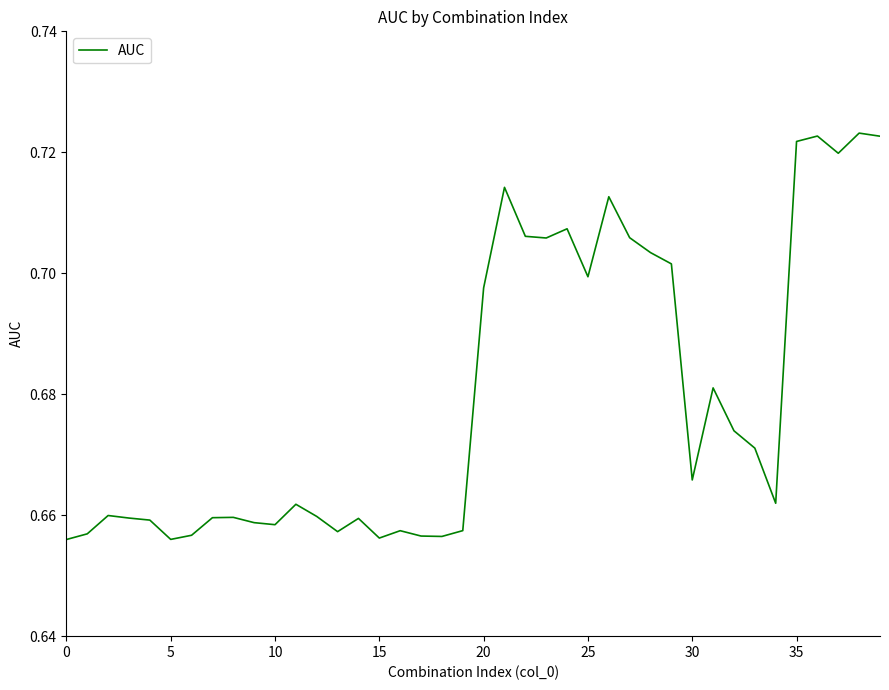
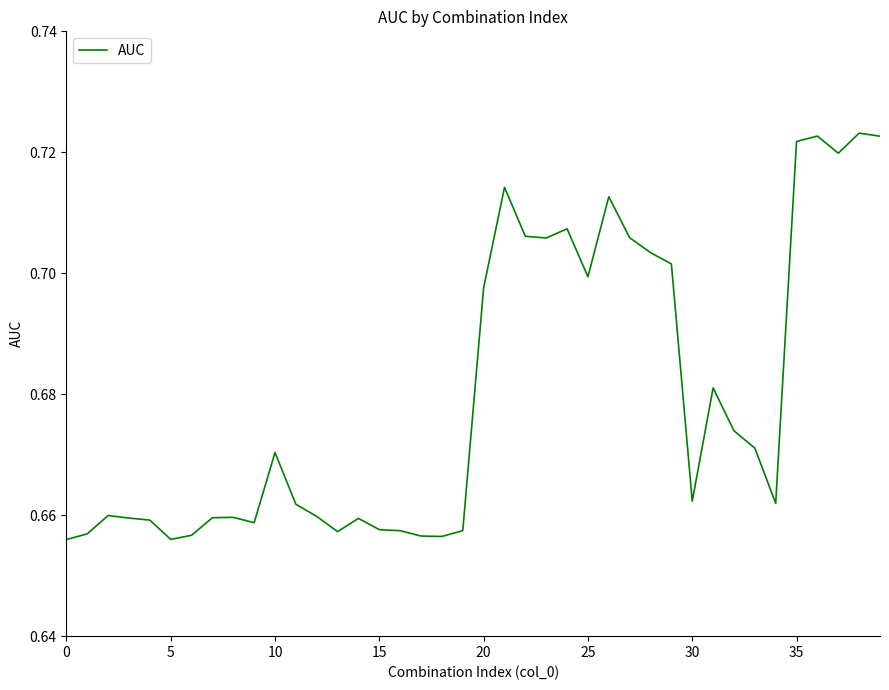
10: 0.658 -> 0.670
15: 0.656 -> 0.658
30: 0.666 -> 0.662
